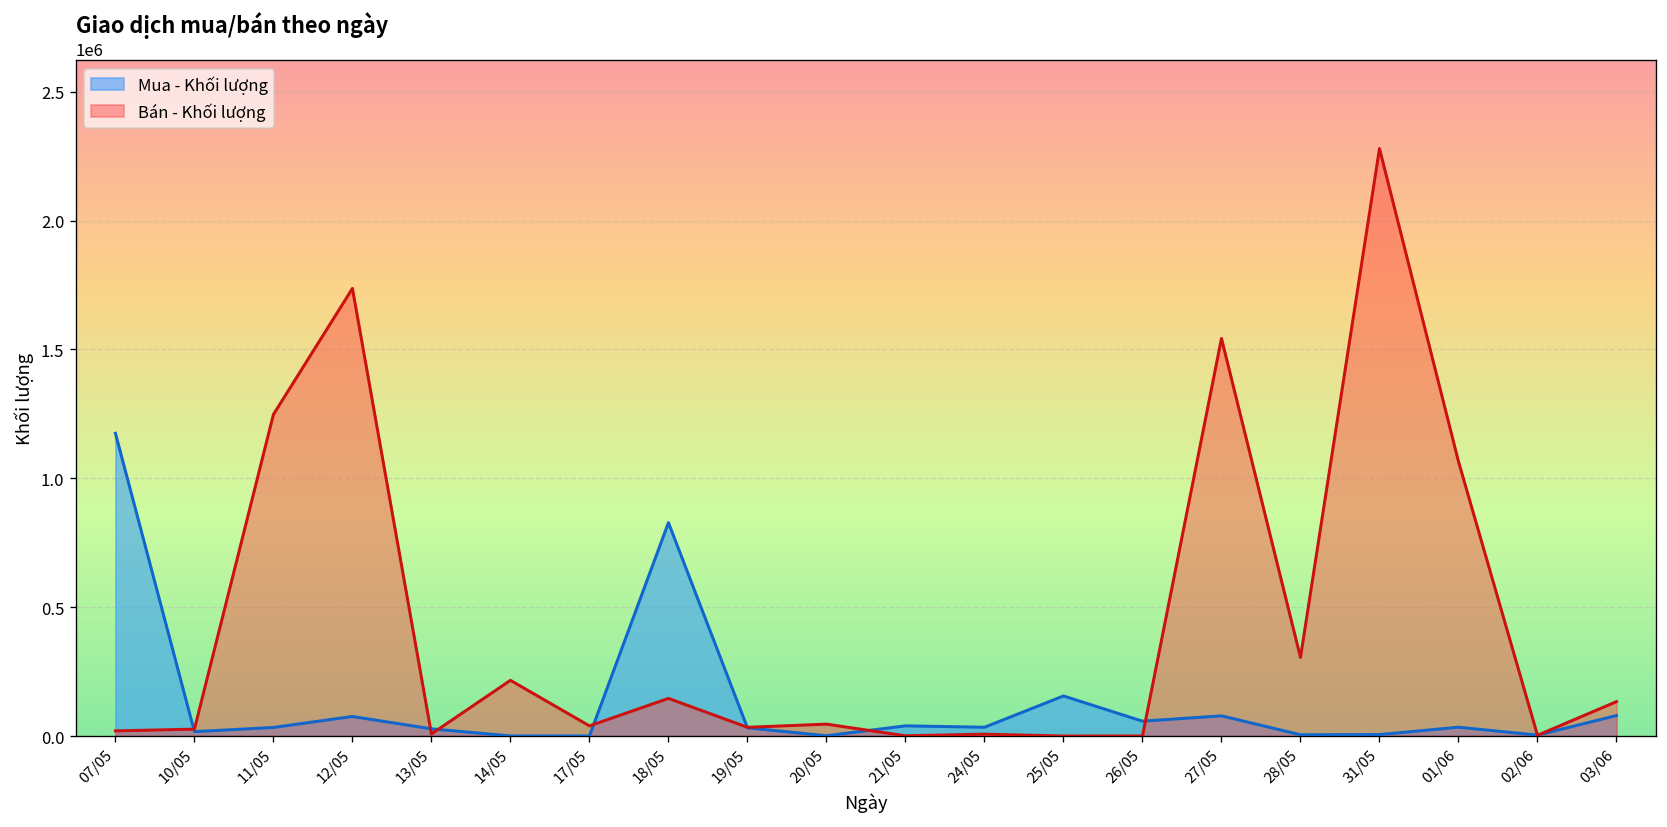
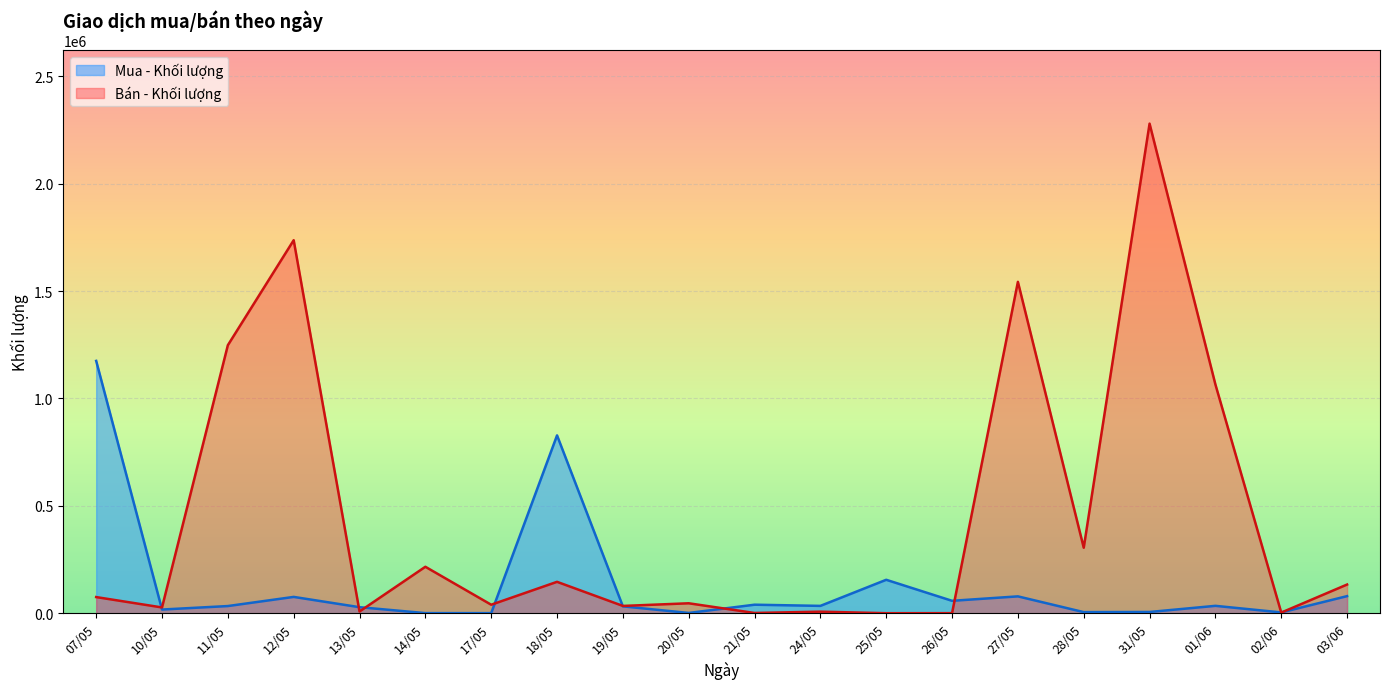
Bán - Khối lượng, 07/05: 20000 -> 80000
